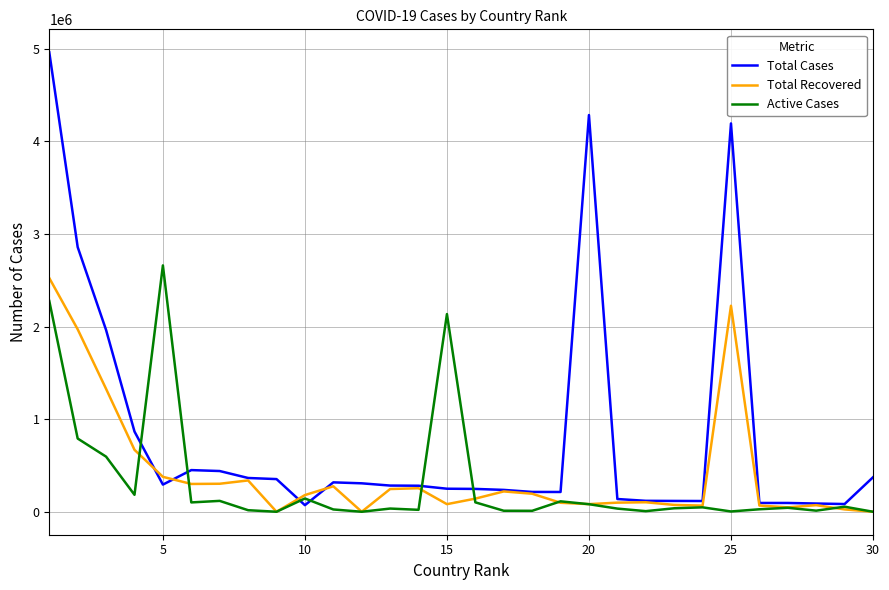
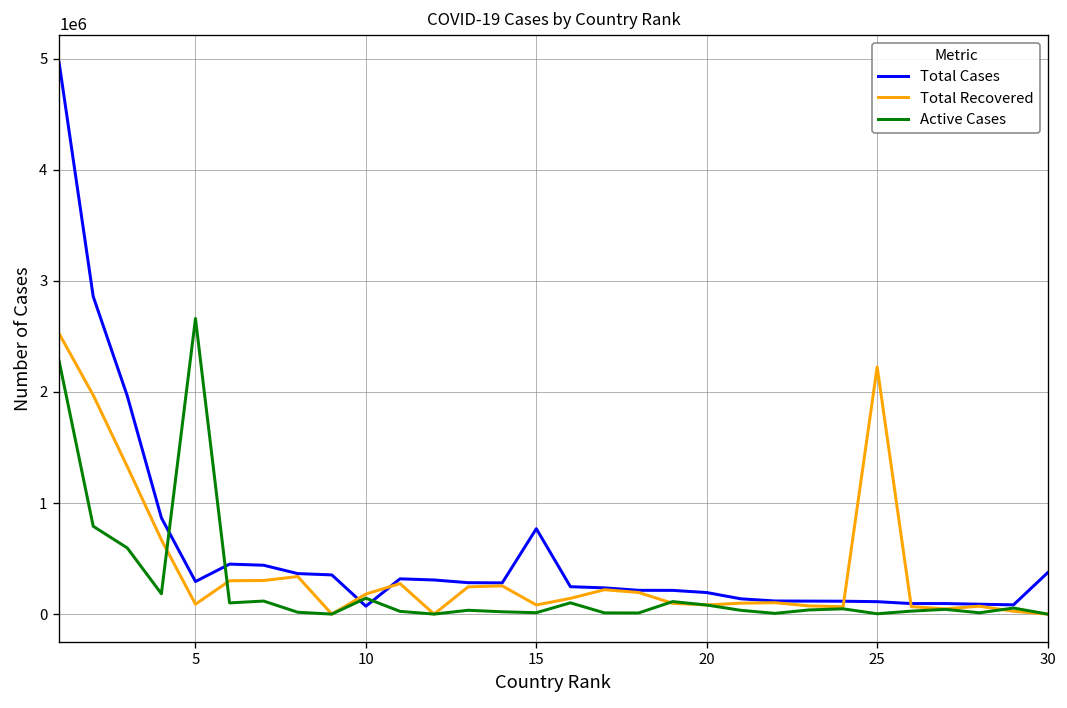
Total Recovered, 5: 400000 -> 100000
Total Cases, 15: 200000 -> 800000
Active Cases, 15: 2100000 -> 0
Total Cases, 20: 4300000 -> 200000
Total Cases, 25: 4200000 -> 100000
